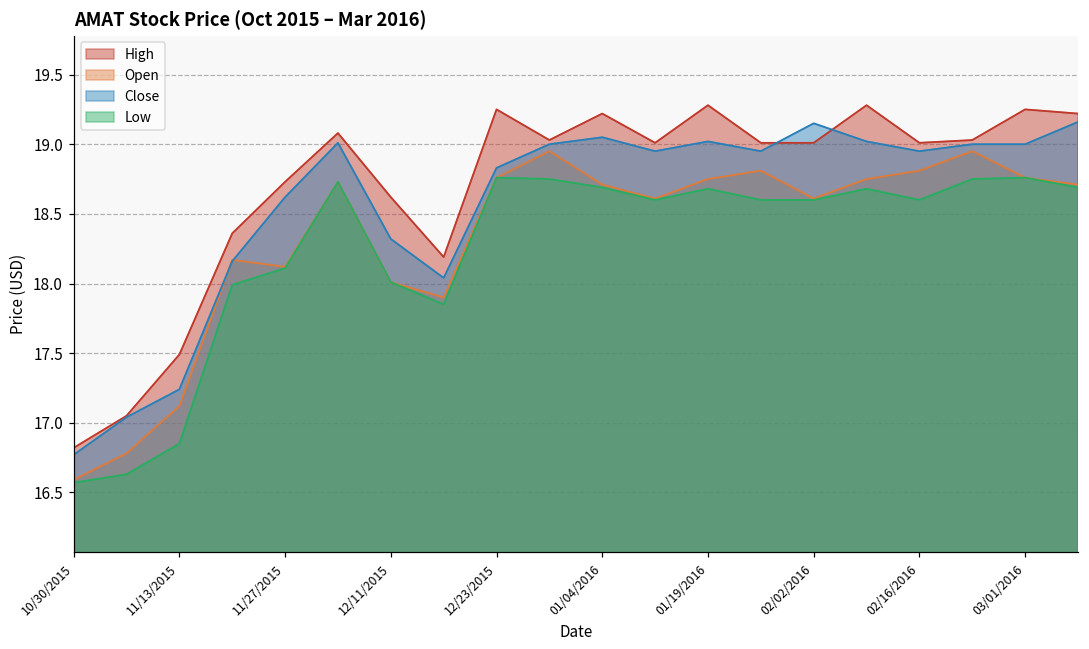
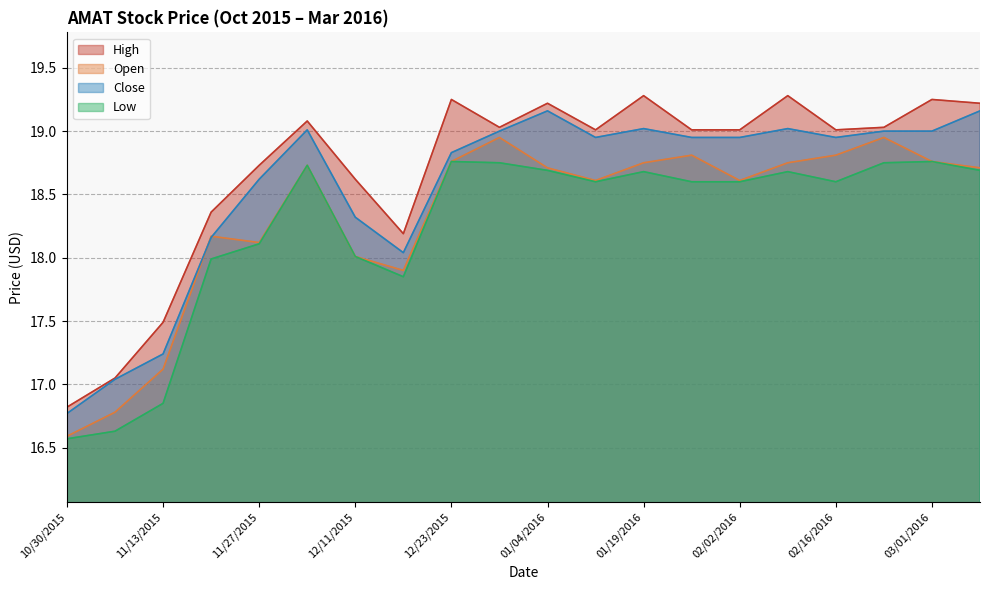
Close, 01/04/2016: 19.05 -> 19.16
Close, 02/02/2016: 19.15 -> 18.95
